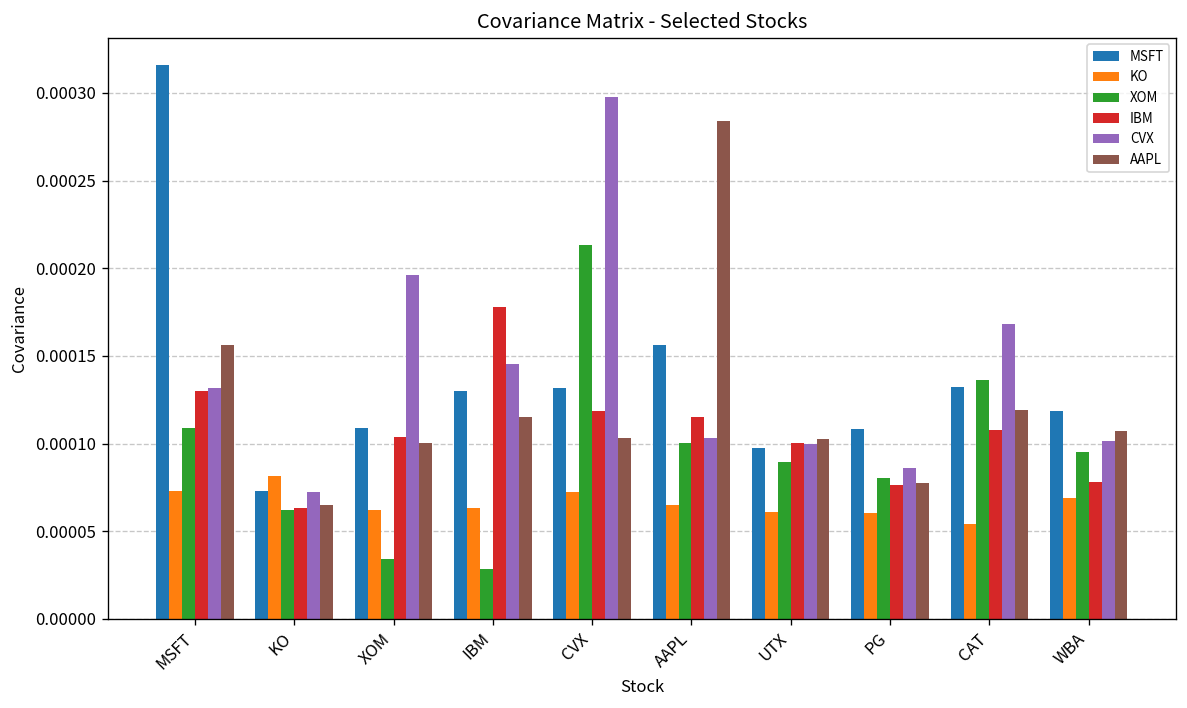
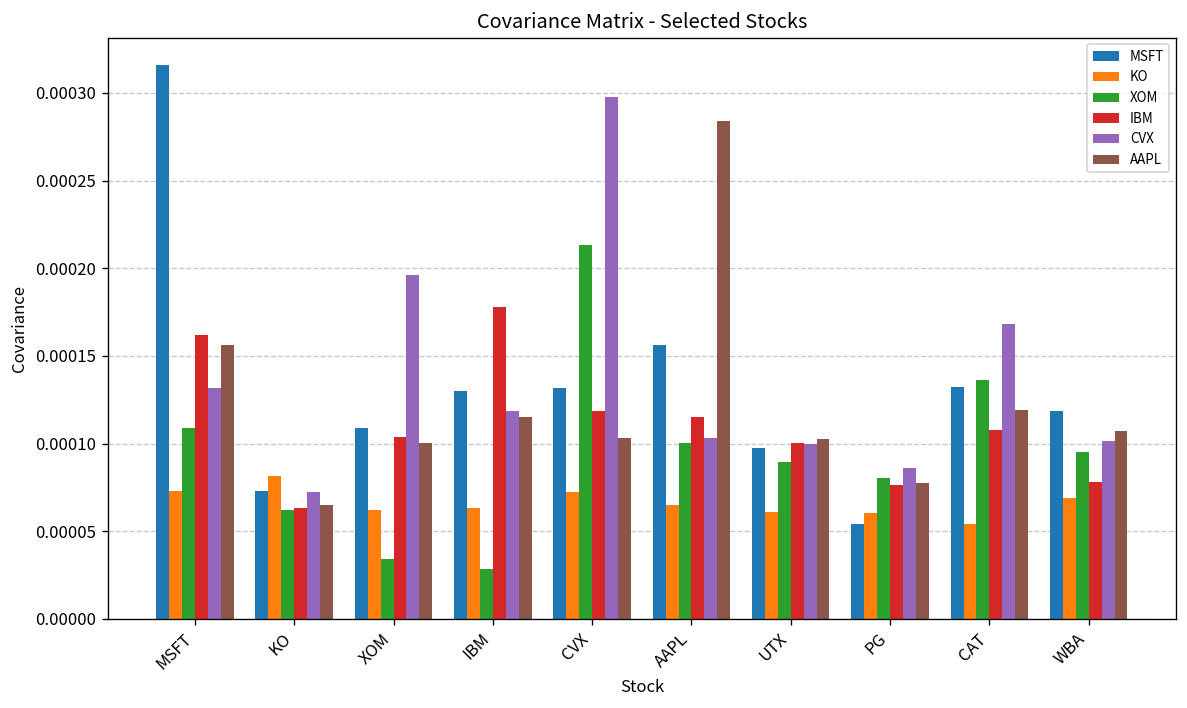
IBM, MSFT: 0.000130 -> 0.000162
CVX, IBM: 0.000145 -> 0.000118
MSFT, PG: 0.000108 -> 0.000054
